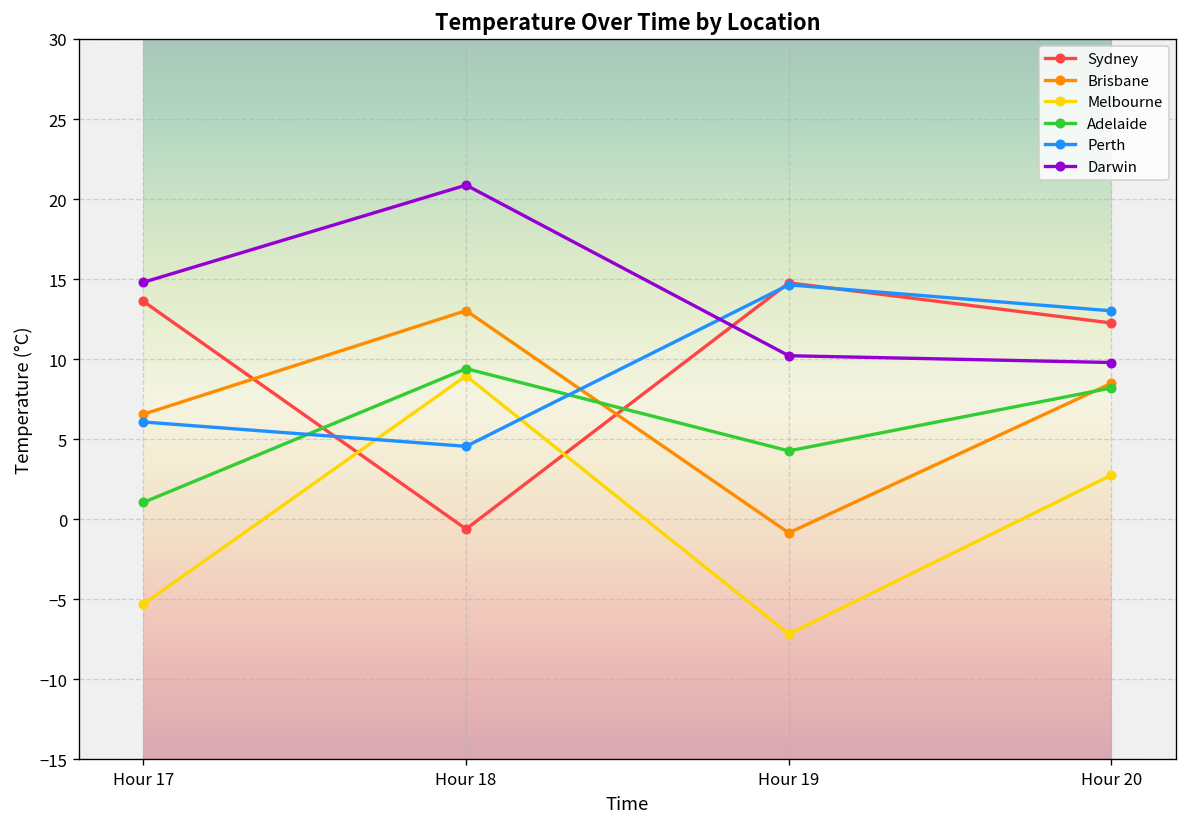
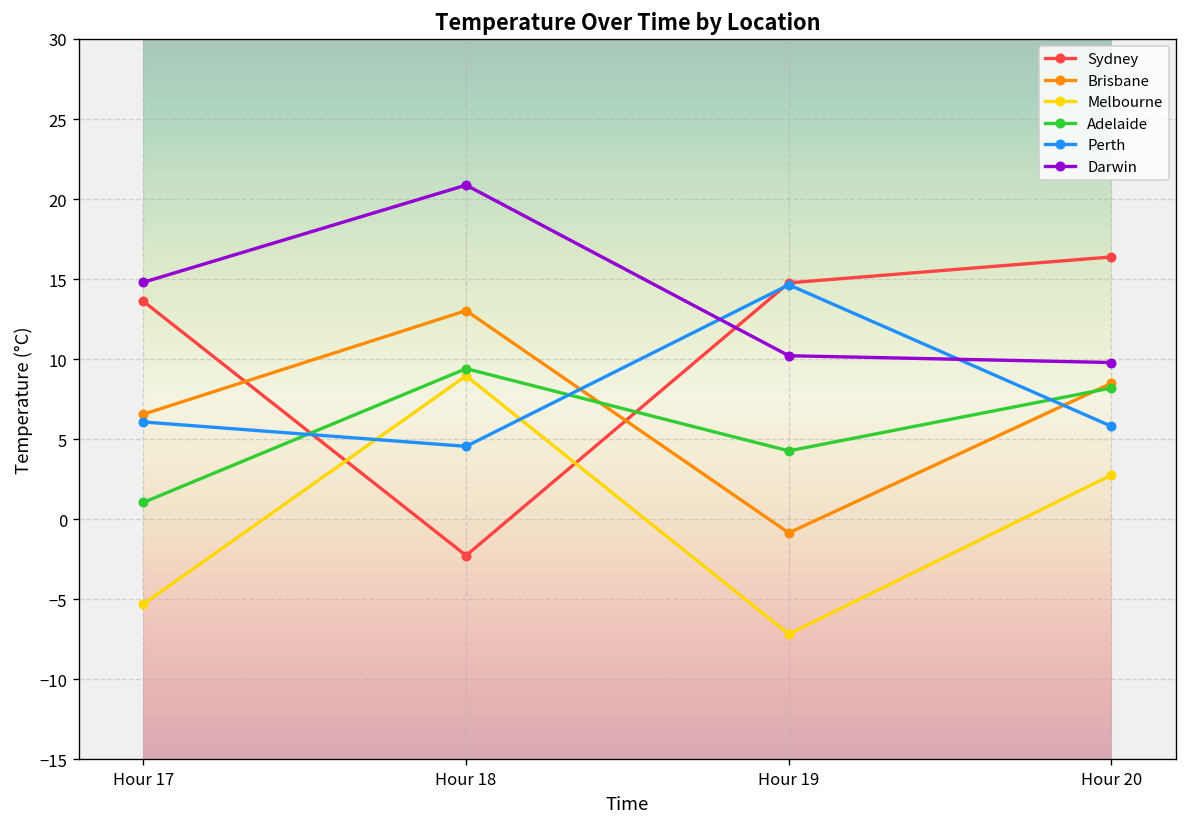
Sydney, Hour 18: -0.6 -> -2.3
Sydney, Hour 20: 12.3 -> 16.4
Perth, Hour 20: 13.0 -> 5.8
